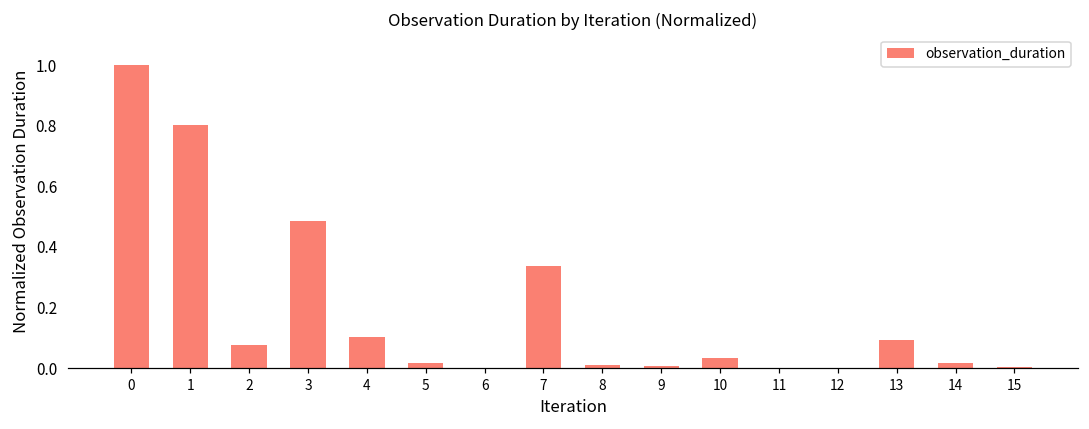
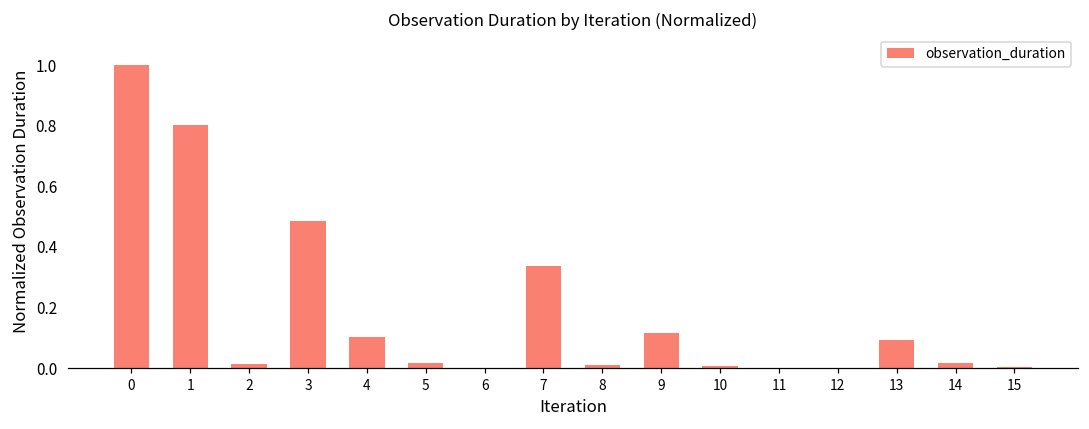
2: 0.08 -> 0.01
9: 0.01 -> 0.12
10: 0.03 -> 0.01
